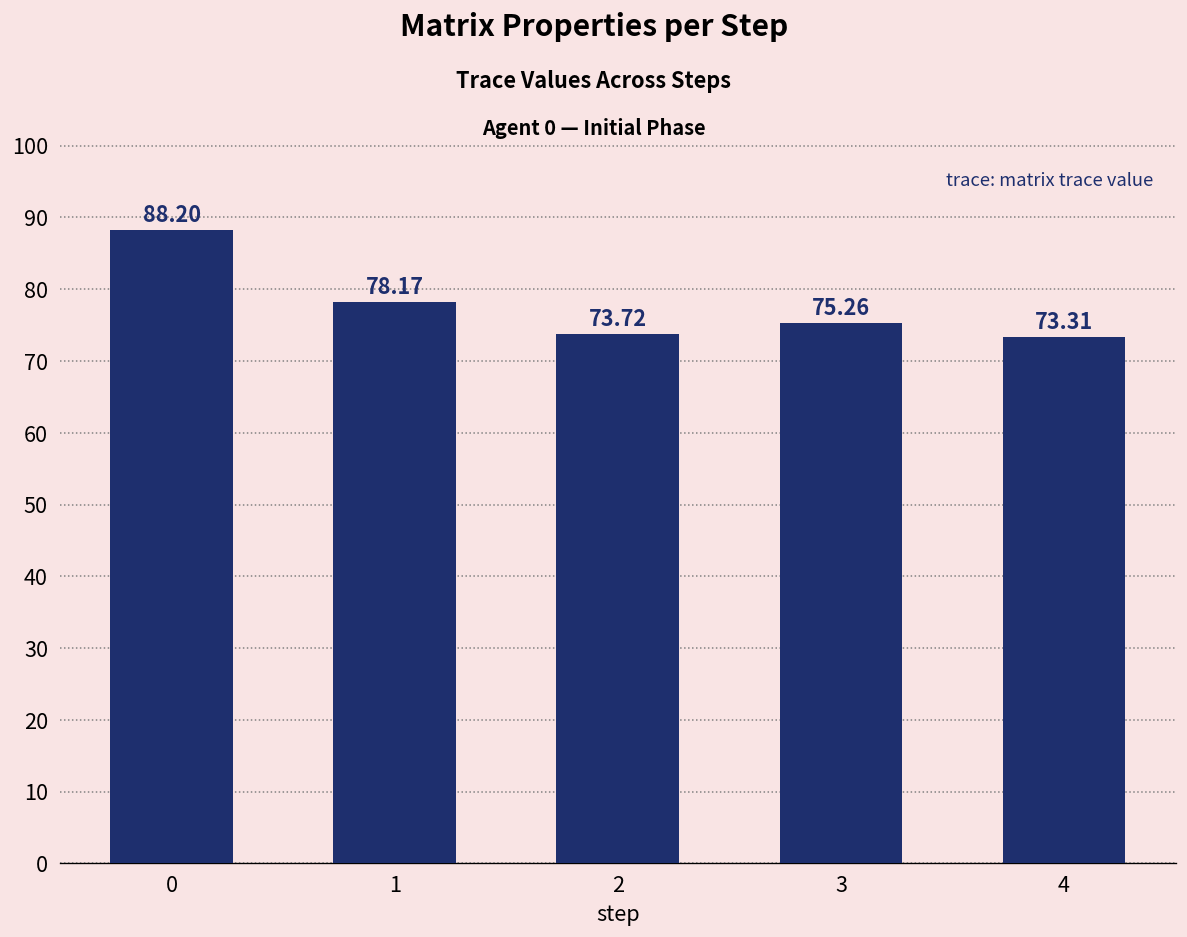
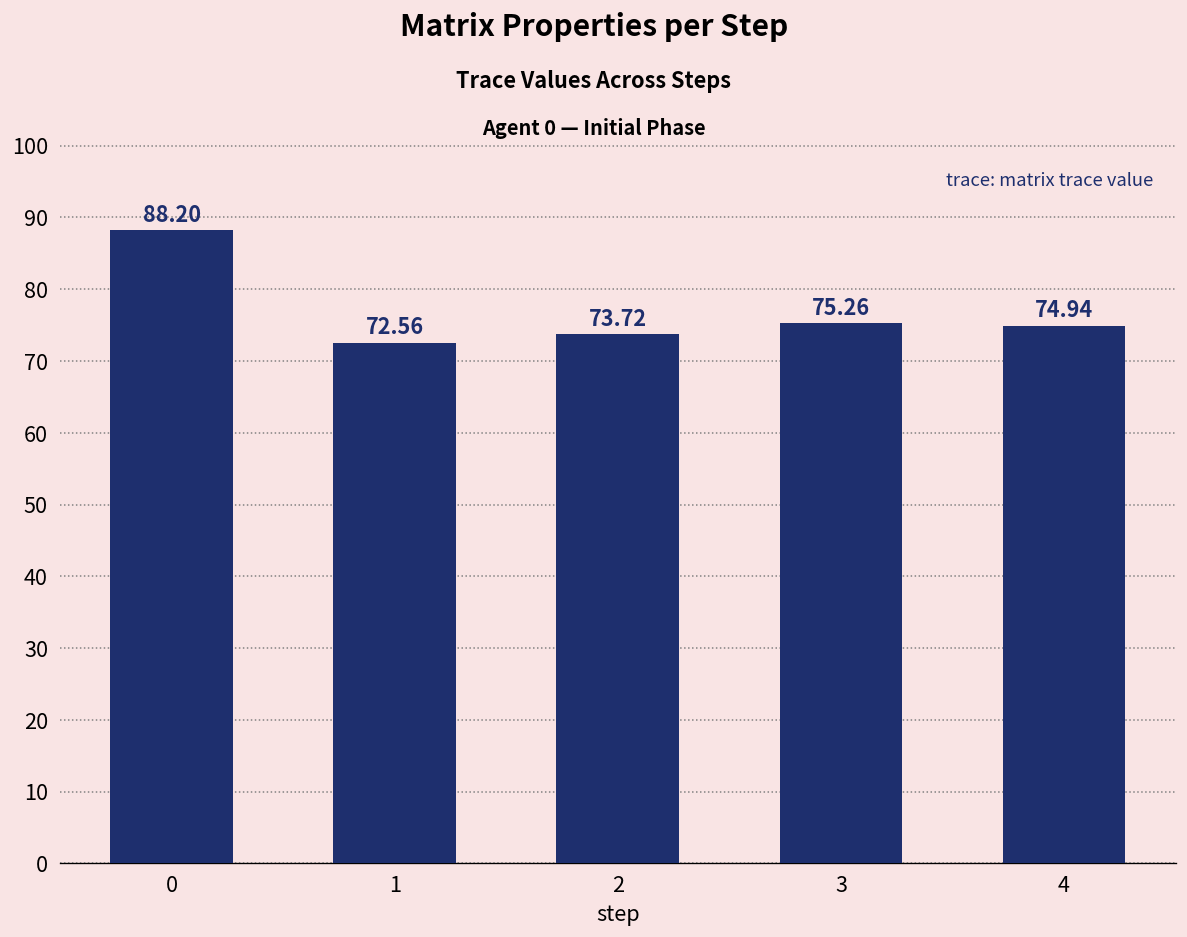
1: 78.17 -> 72.56
4: 73.31 -> 74.94
